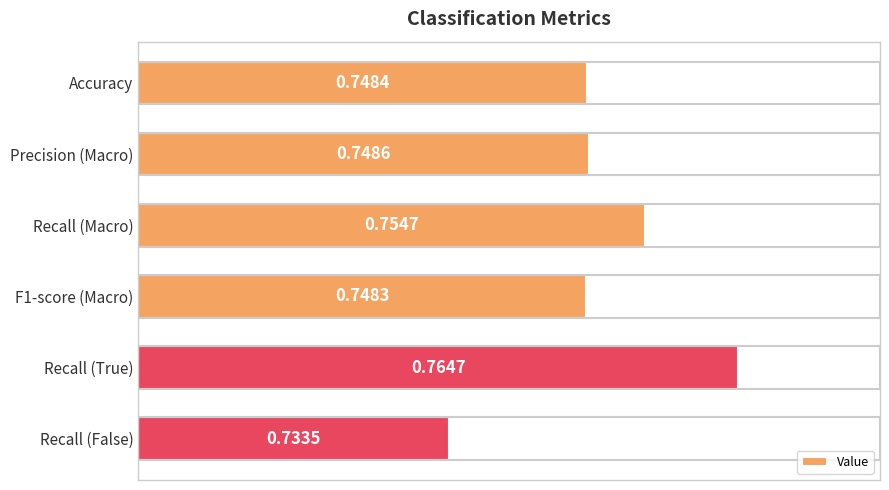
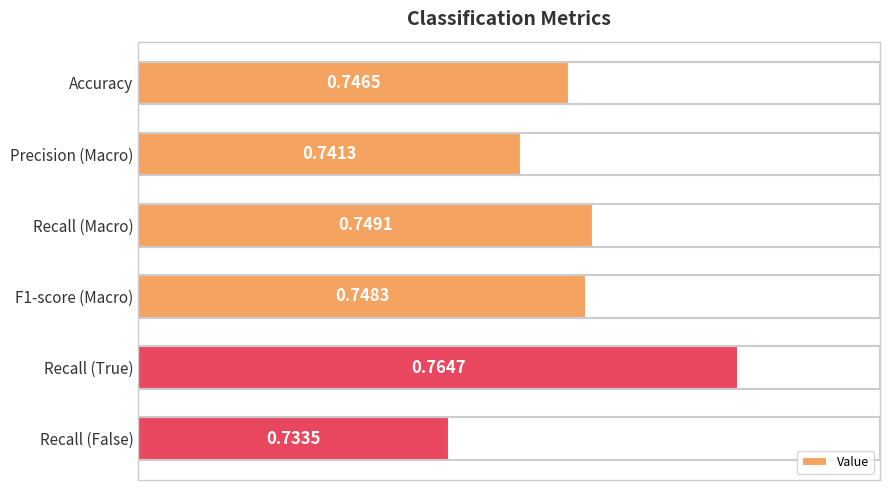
Accuracy: 0.7484 -> 0.7465
Precision (Macro): 0.7486 -> 0.7413
Recall (Macro): 0.7547 -> 0.7491
